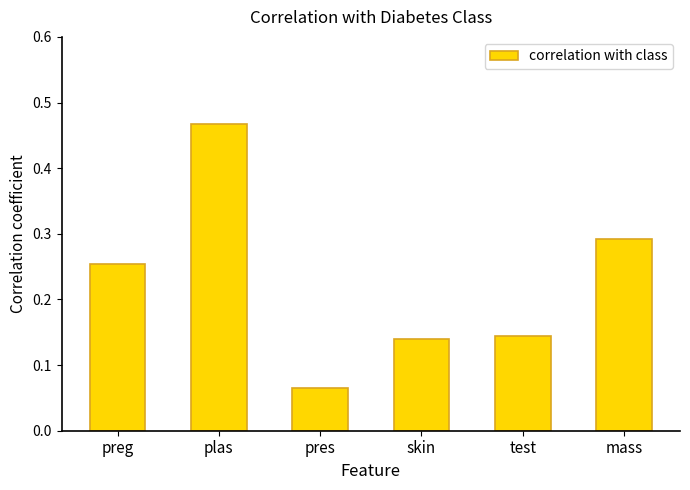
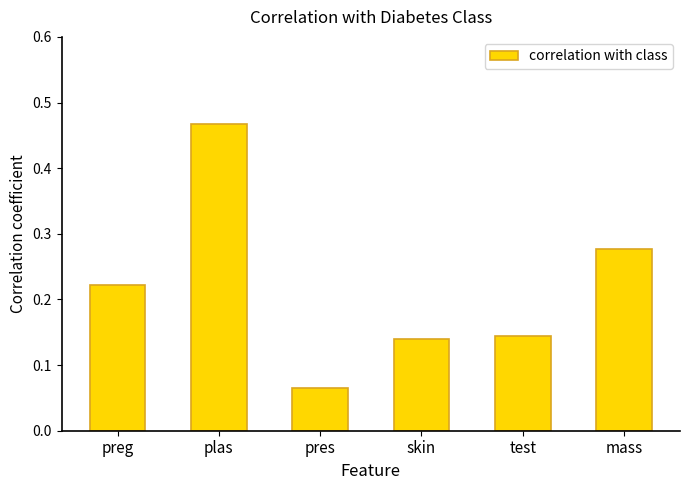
preg: 0.25 -> 0.22
mass: 0.29 -> 0.28
